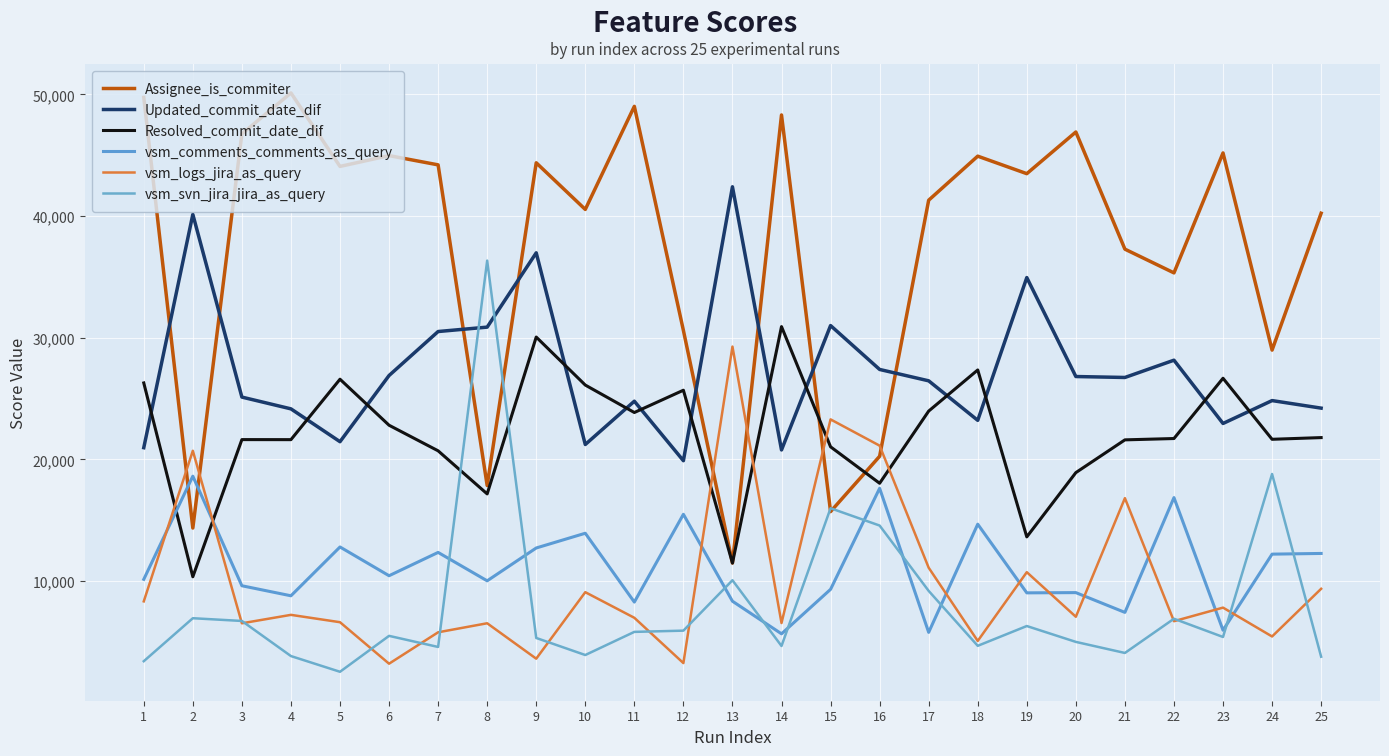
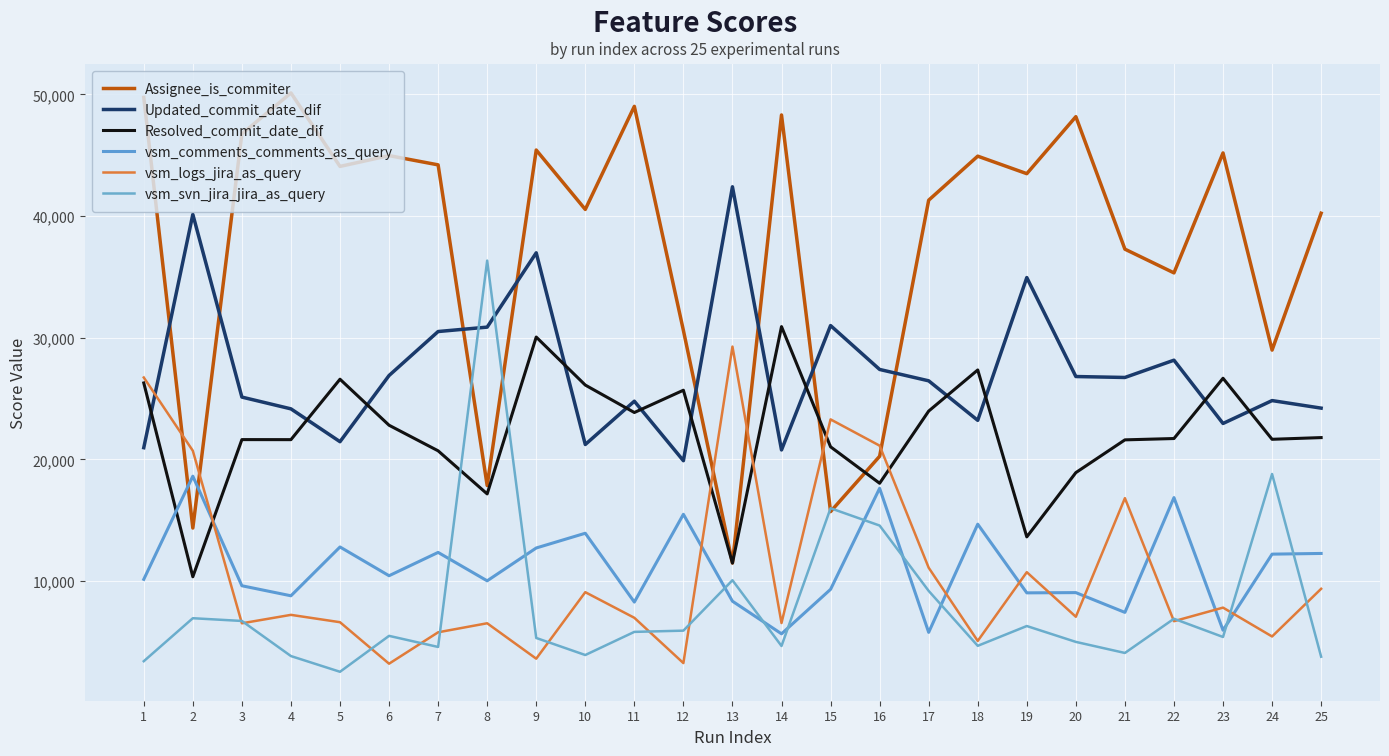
vsm_logs_jira_as_query, 1: 8,300 -> 26,700
Assignee_is_commiter, 9: 44,400 -> 45,400
Assignee_is_commiter, 20: 46,900 -> 48,200
